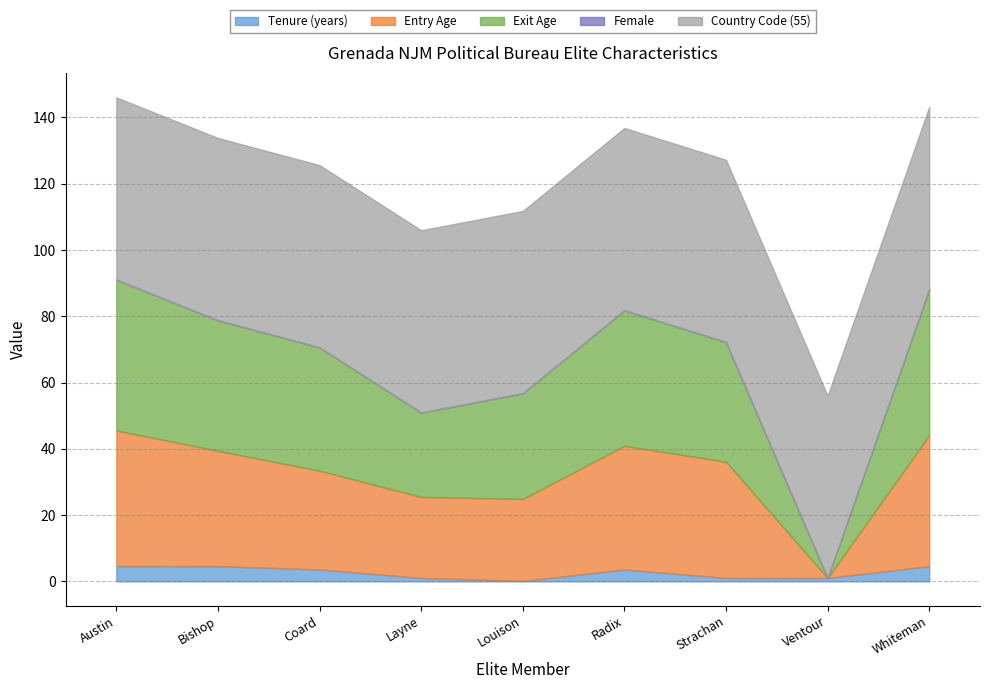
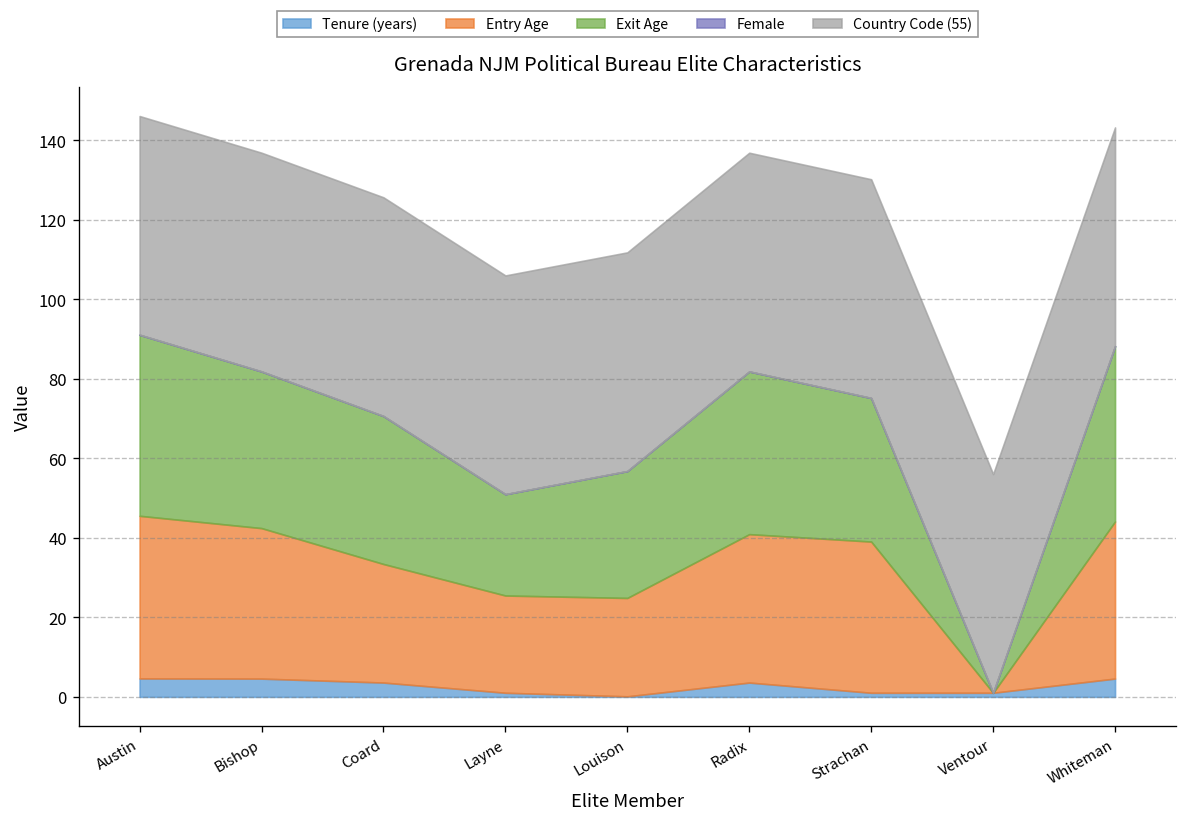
Entry Age, Bishop: 35 -> 38
Entry Age, Strachan: 35 -> 38
